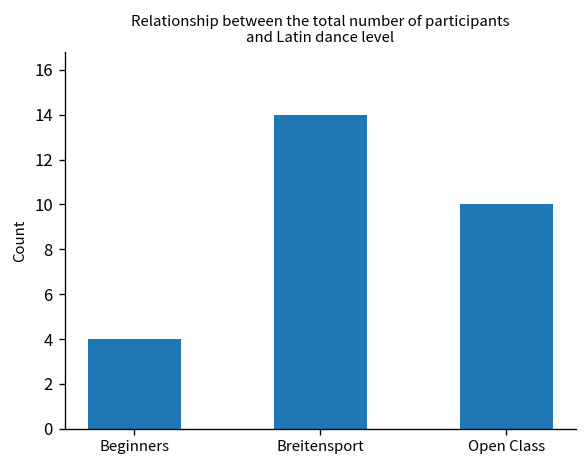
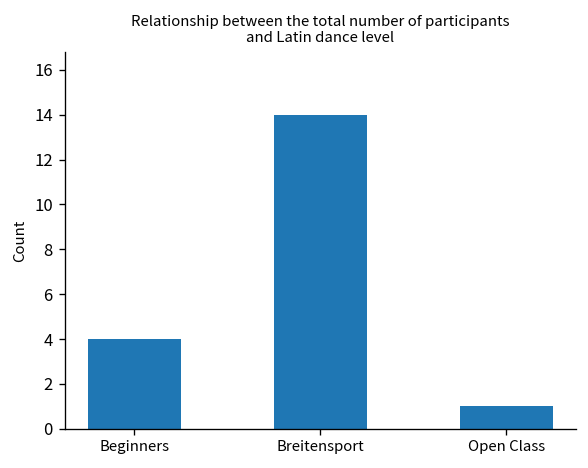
Open Class: 10 -> 1
